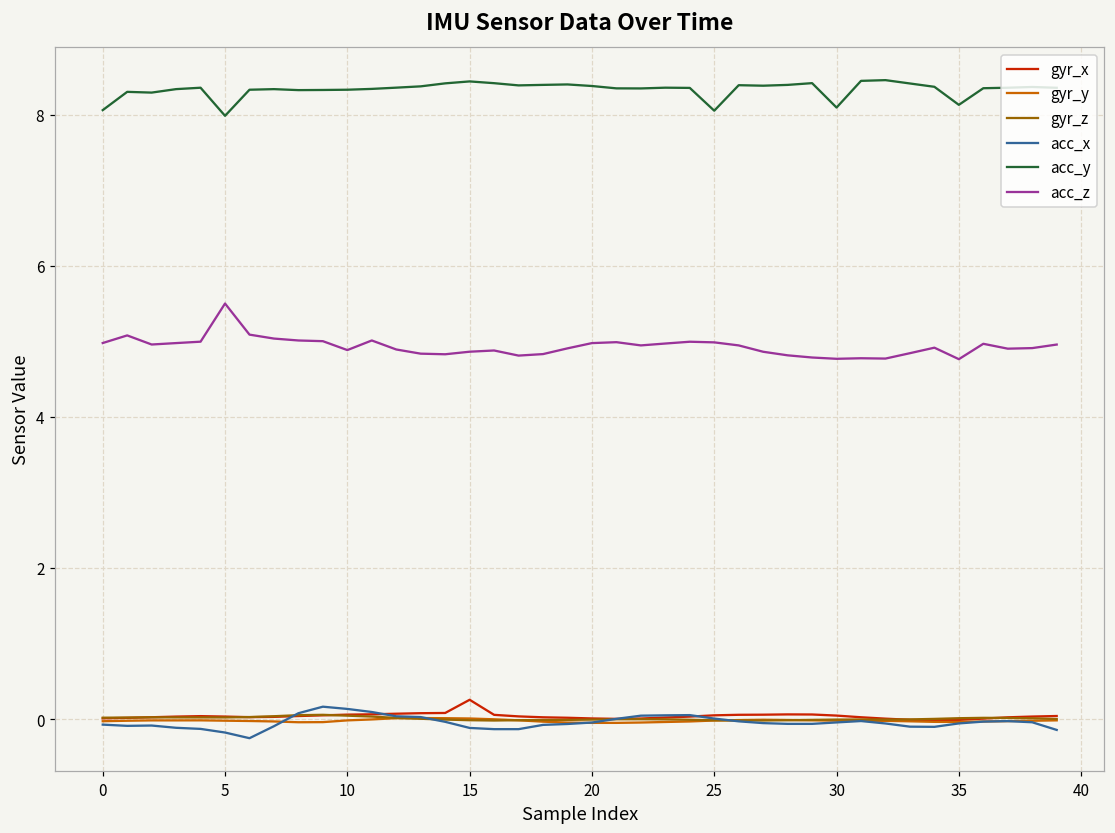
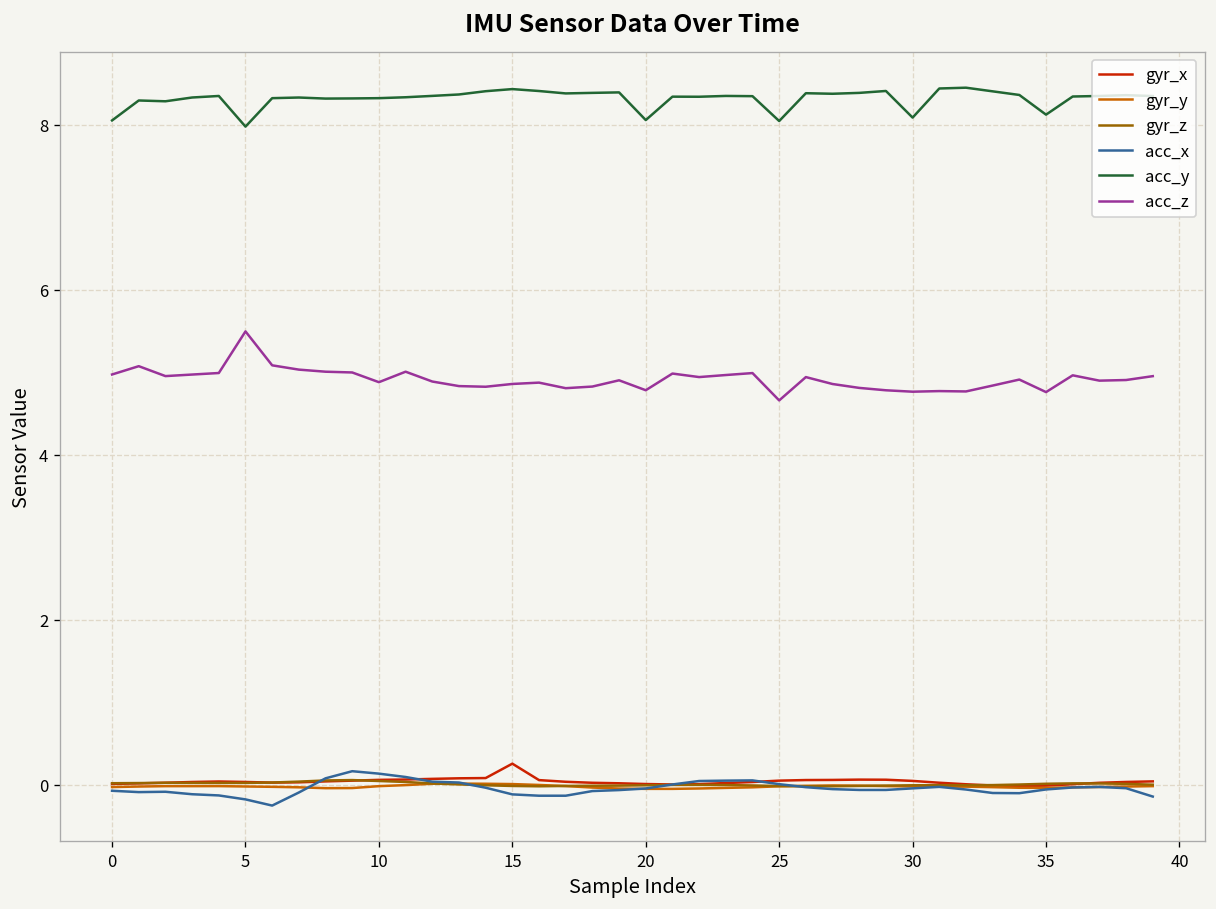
acc_y, 20: 8.4 -> 8.1
acc_z, 20: 5.0 -> 4.8
acc_z, 25: 5.0 -> 4.7
